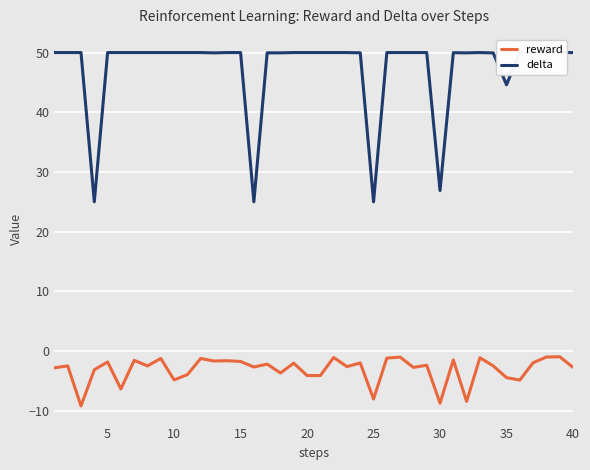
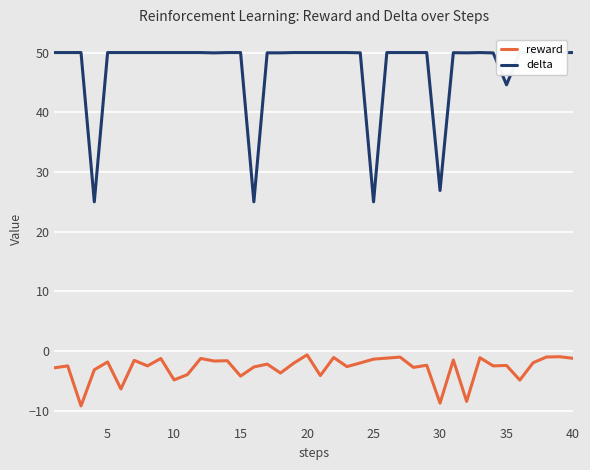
reward, 15: -2 -> -4
reward, 20: -4 -> -1
reward, 25: -8 -> -1
reward, 35: -4 -> -2
reward, 40: -3 -> -1
